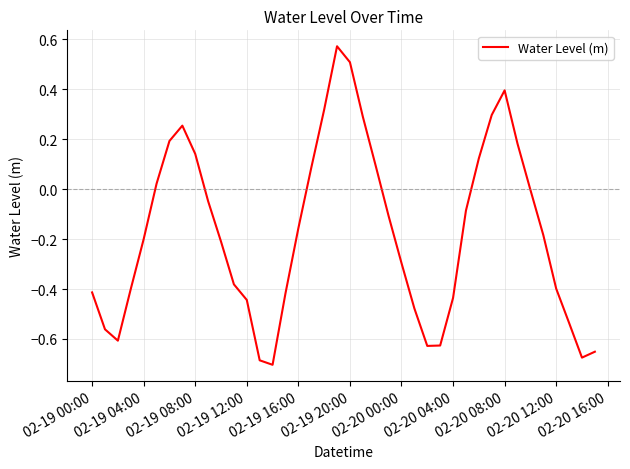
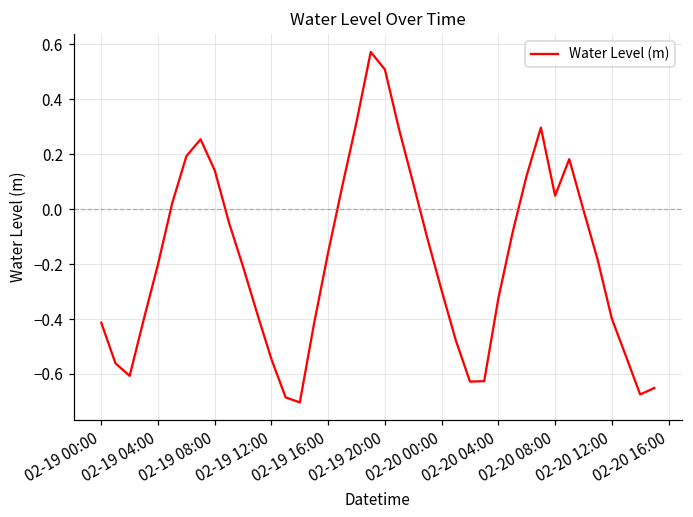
02-19 12:00: -0.44 -> -0.55
02-20 04:00: -0.44 -> -0.32
02-20 08:00: 0.40 -> 0.05
